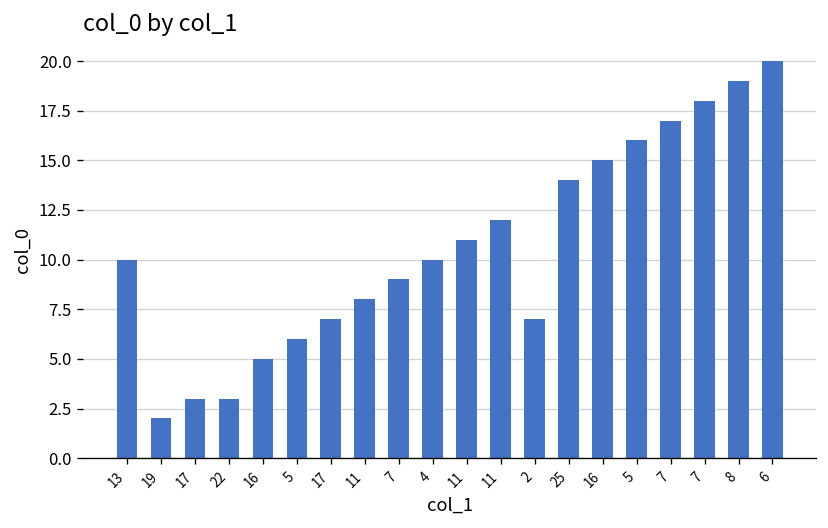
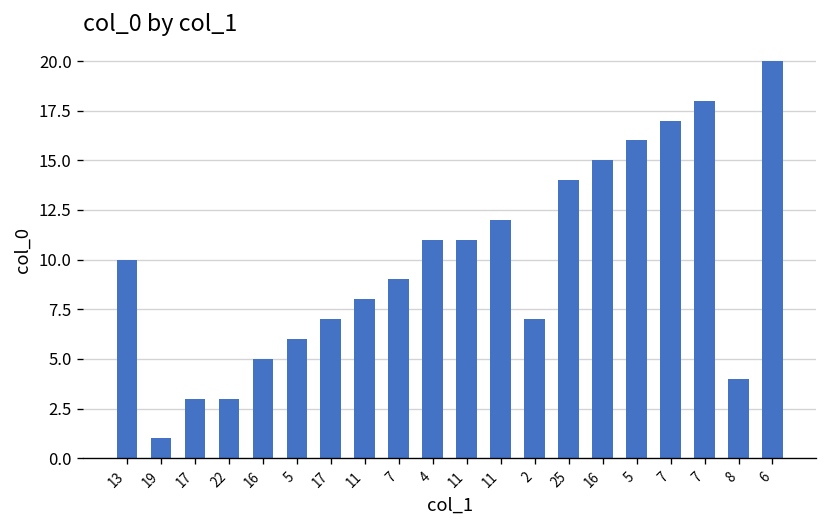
19: 2 -> 1
4: 10 -> 11
8: 19 -> 4
